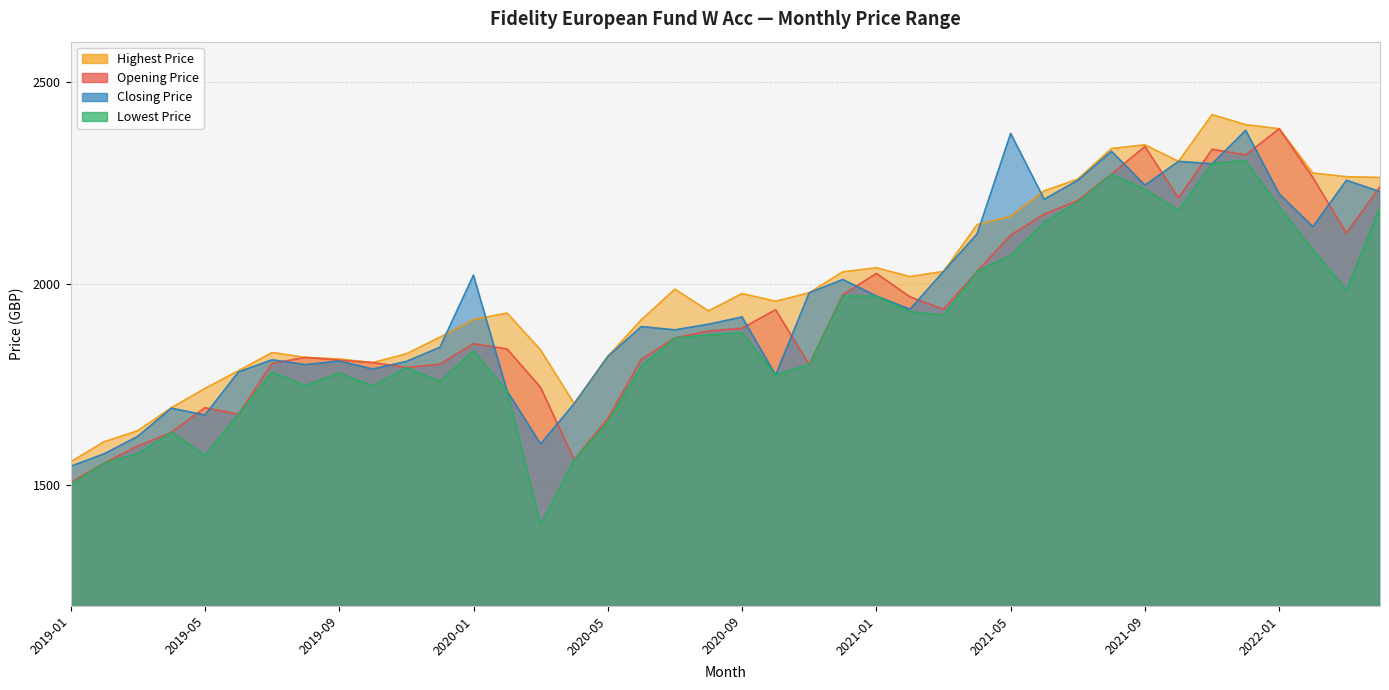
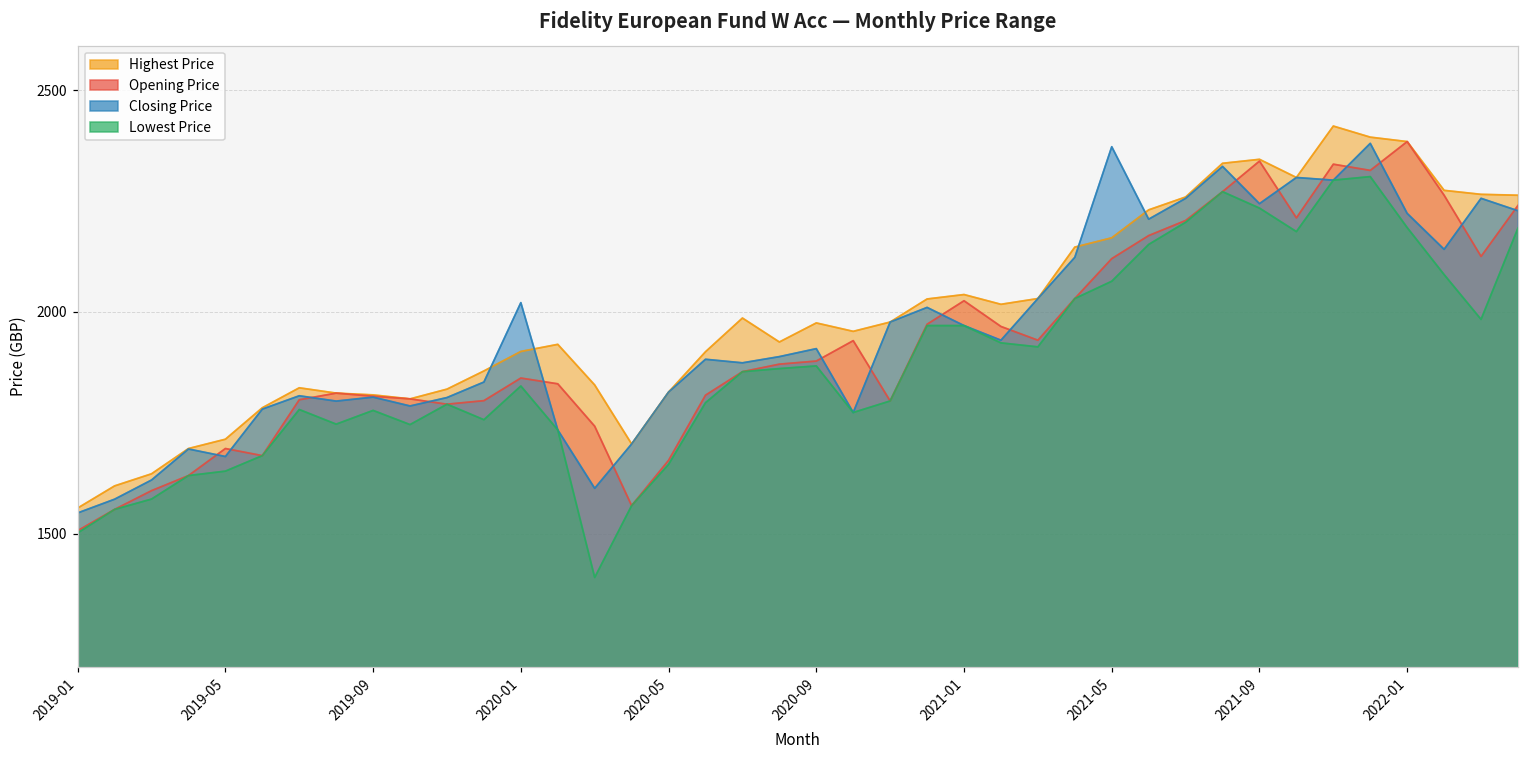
Highest Price, 2019-05: 1740 -> 1710
Lowest Price, 2019-05: 1570 -> 1640
